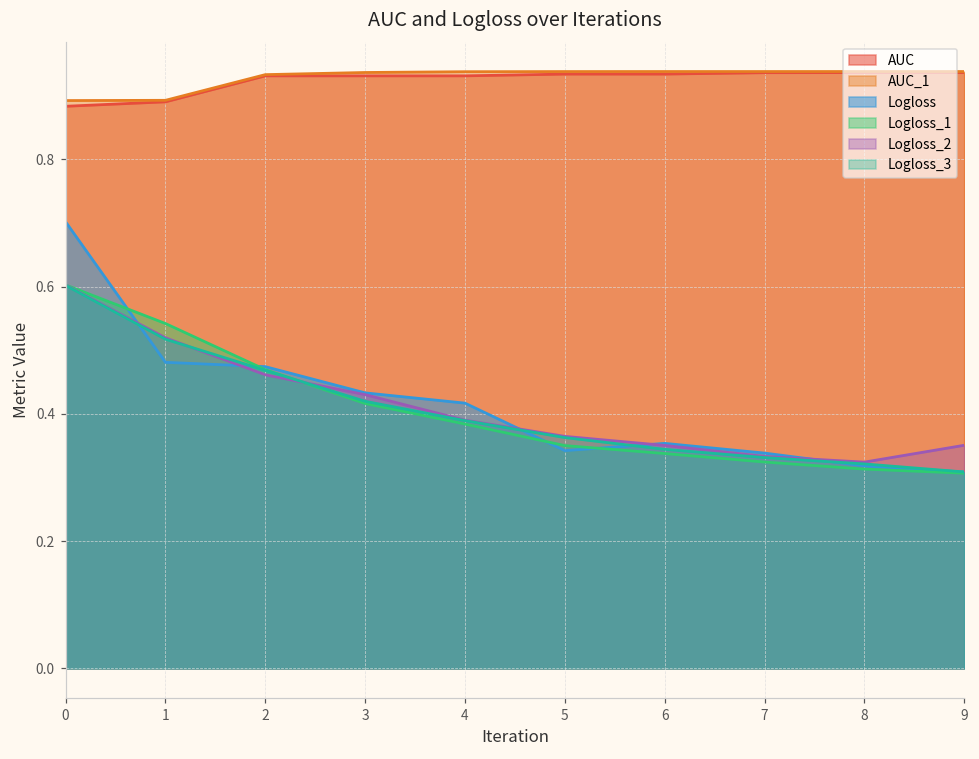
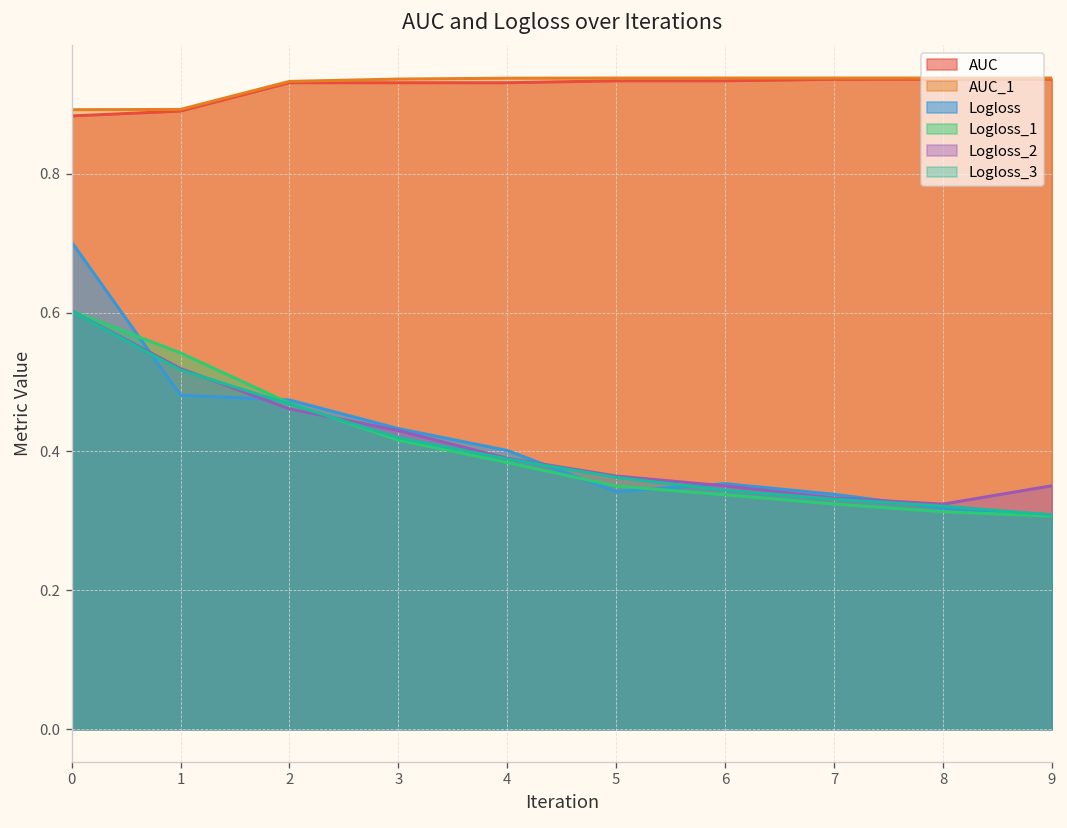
Logloss, 4: 0.42 -> 0.40
